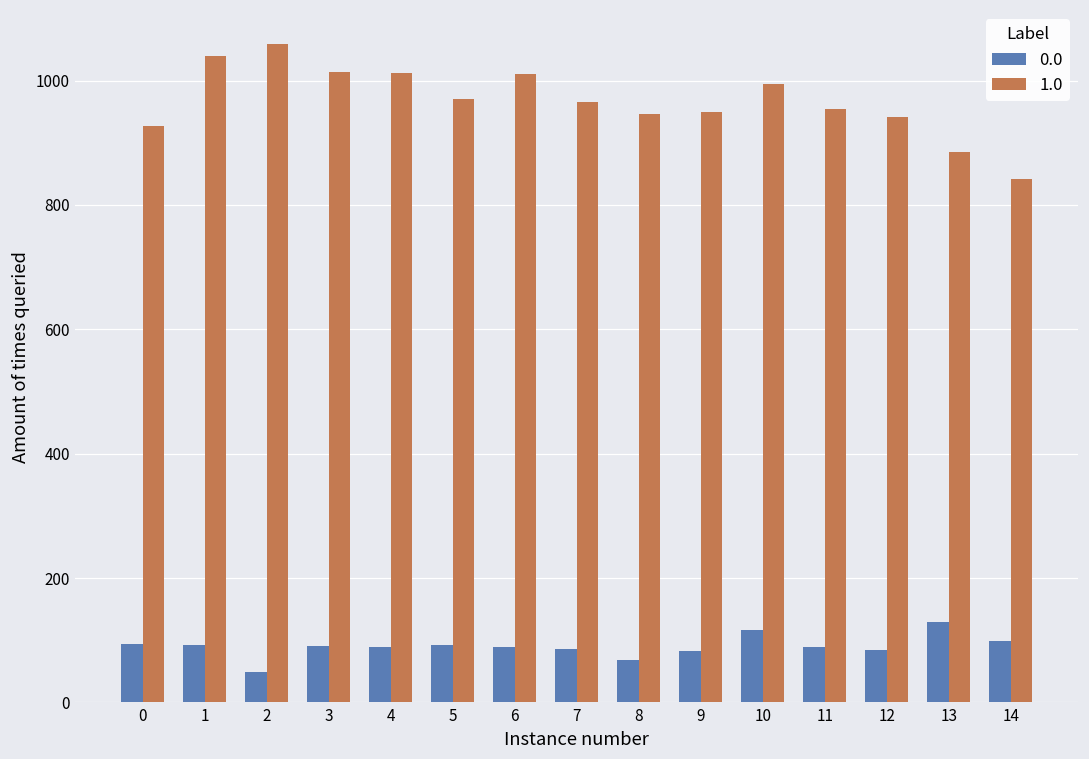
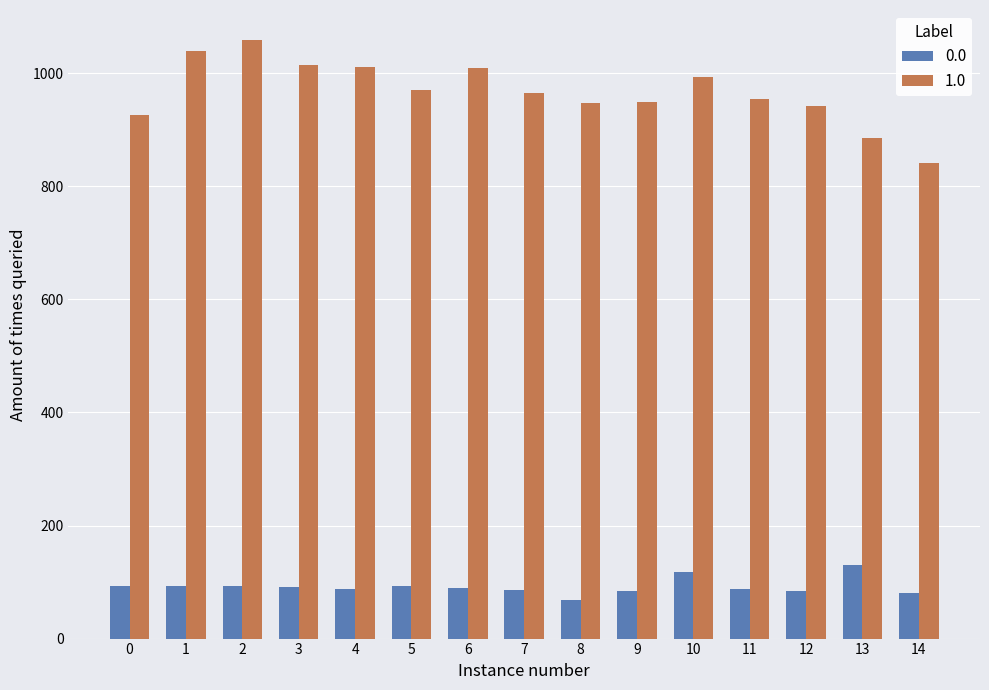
0.0, 2: 50 -> 90
0.0, 14: 100 -> 80
